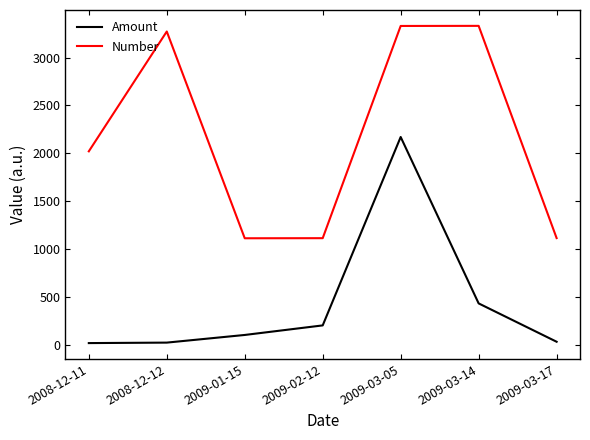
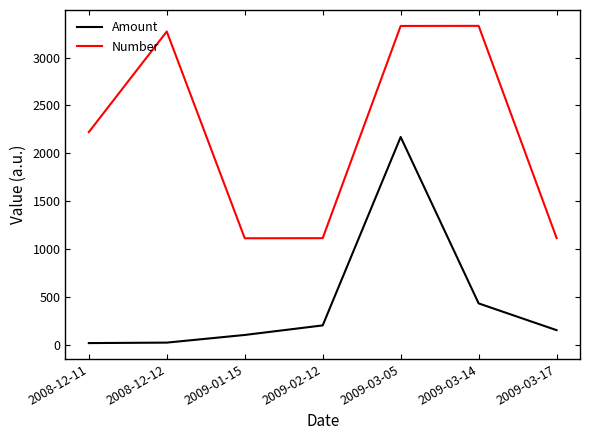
Number, 2008-12-11: 2000 -> 2200
Amount, 2009-03-17: 0 -> 200
